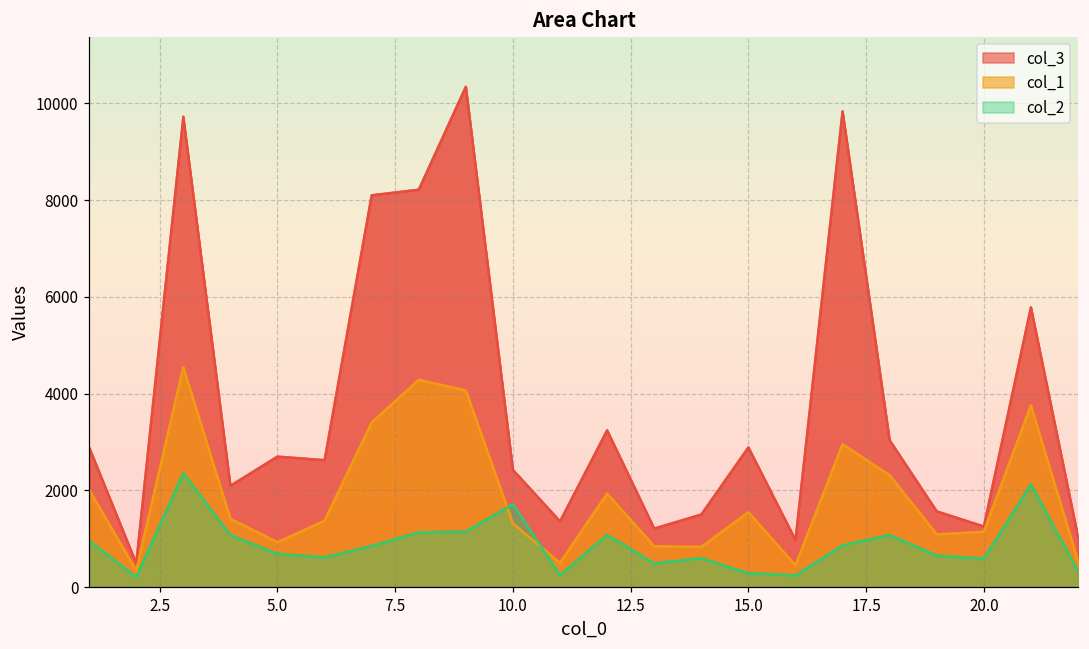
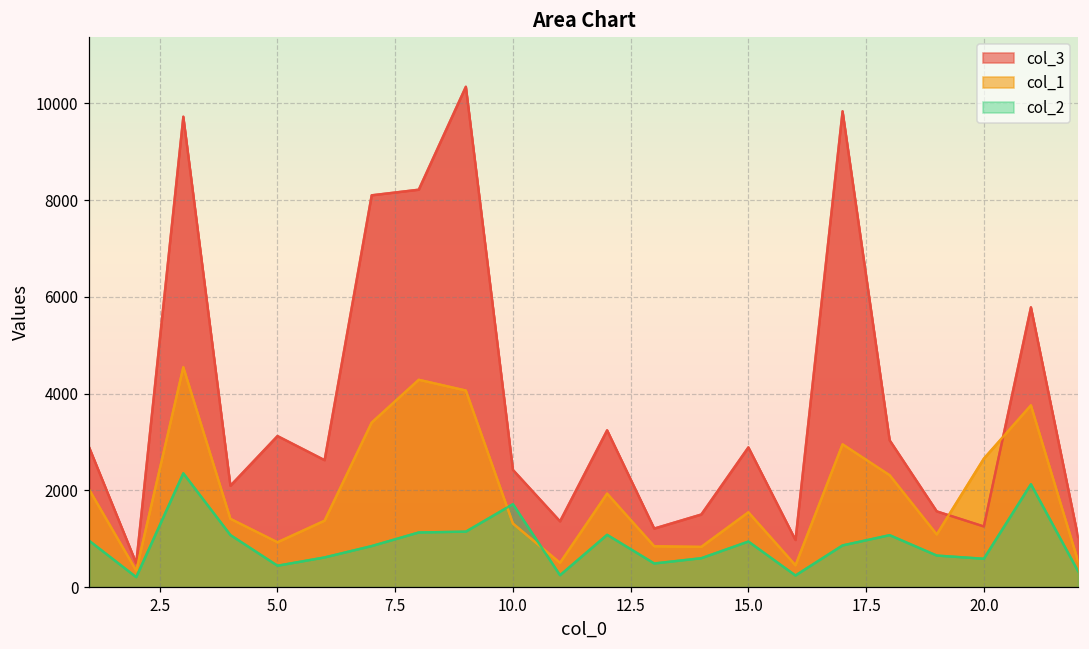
col_3, 5.0: 2700 -> 3100
col_2, 5.0: 700 -> 400
col_2, 15.0: 300 -> 900
col_1, 20.0: 1100 -> 2700
